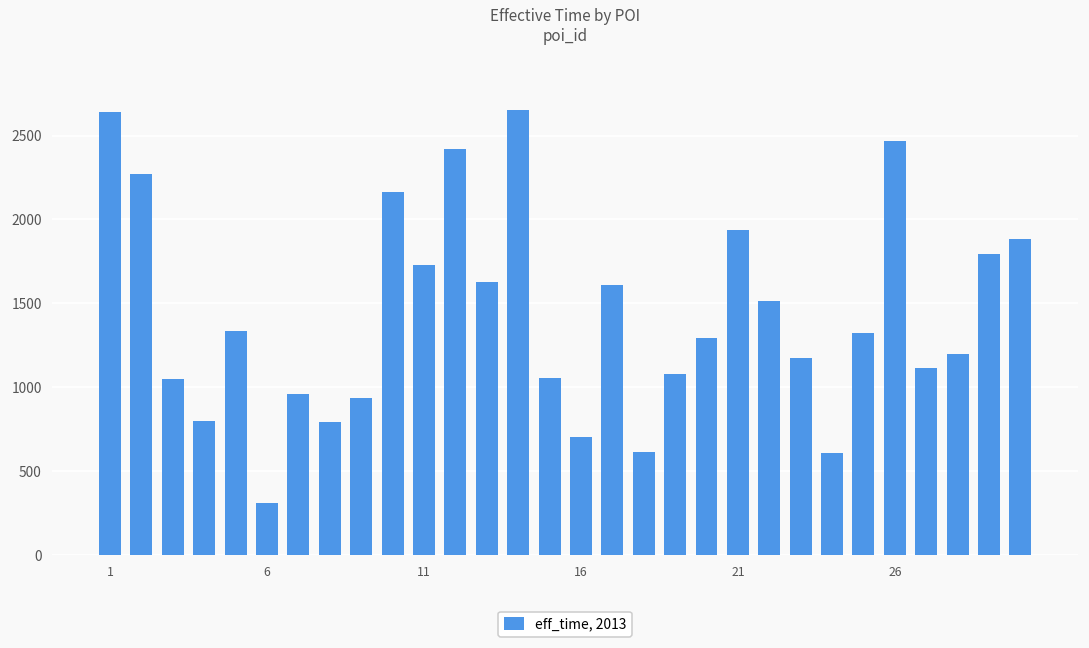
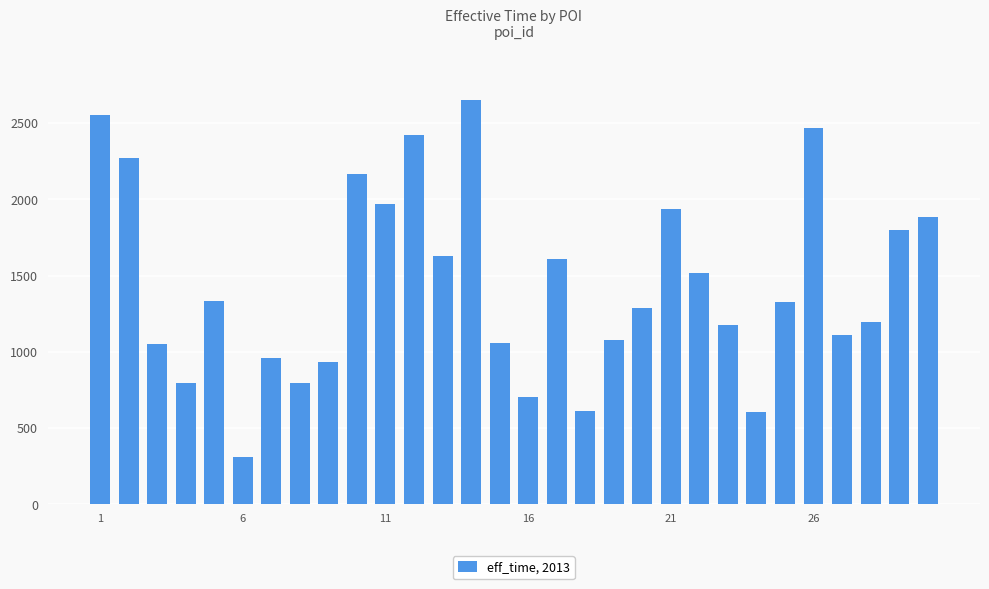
1: 2640 -> 2550
11: 1730 -> 1970
